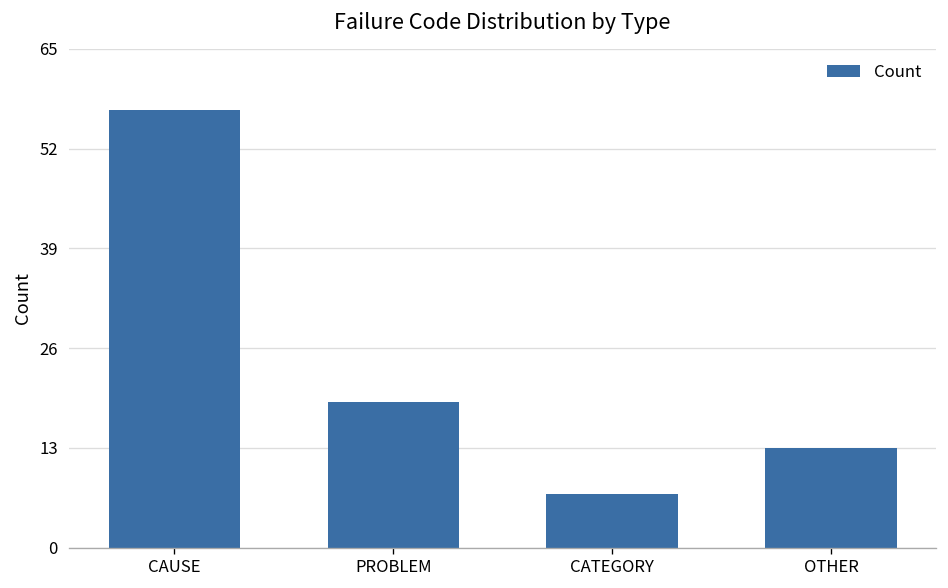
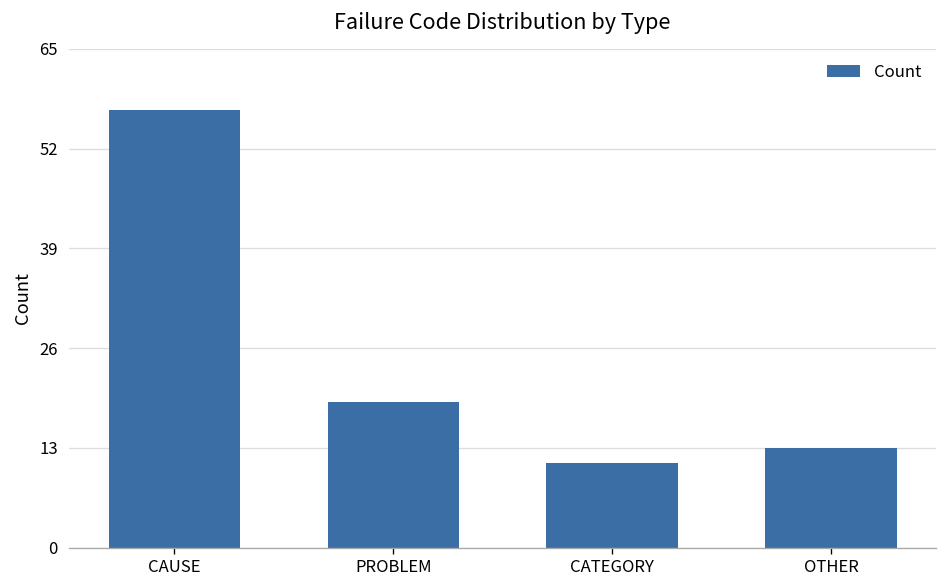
CATEGORY: 7 -> 11
